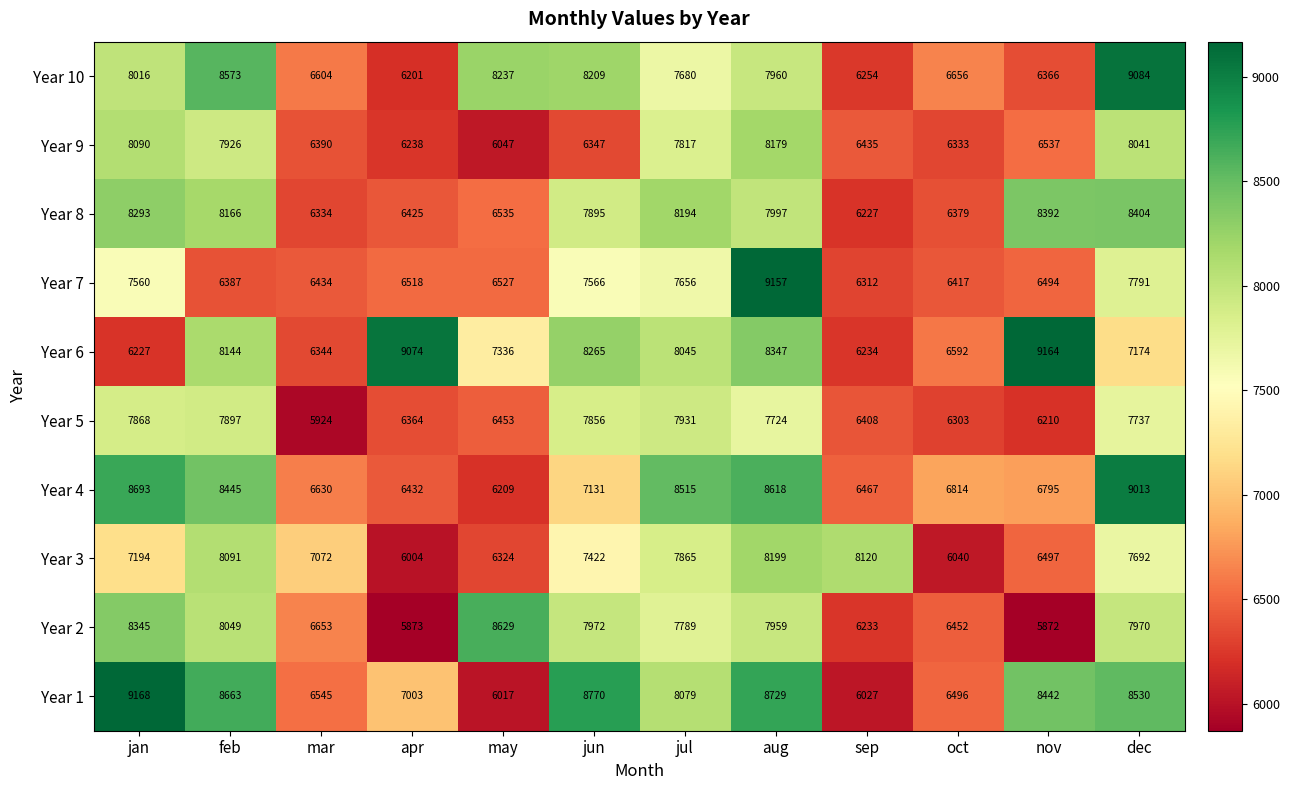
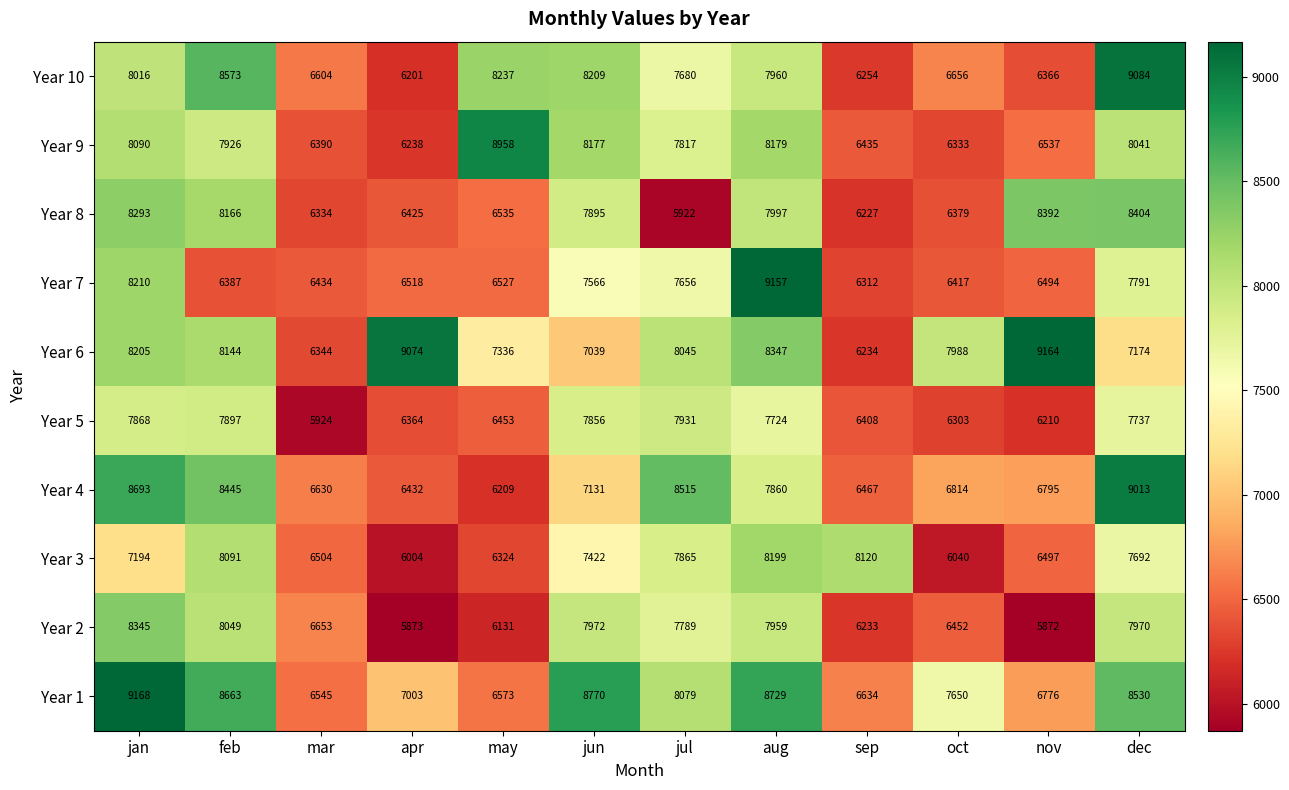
Year 9, may: 6047 -> 8958
Year 9, jun: 6347 -> 8177
Year 8, jul: 8194 -> 5922
Year 7, jan: 7560 -> 8210
Year 6, jan: 6227 -> 8205
Year 6, jun: 8265 -> 7039
Year 6, oct: 6592 -> 7988
Year 4, aug: 8618 -> 7860
Year 3, mar: 7072 -> 6504
Year 2, may: 8629 -> 6131
Year 1, may: 6017 -> 6573
Year 1, sep: 6027 -> 6634
Year 1, oct: 6496 -> 7650
Year 1, nov: 8442 -> 6776
